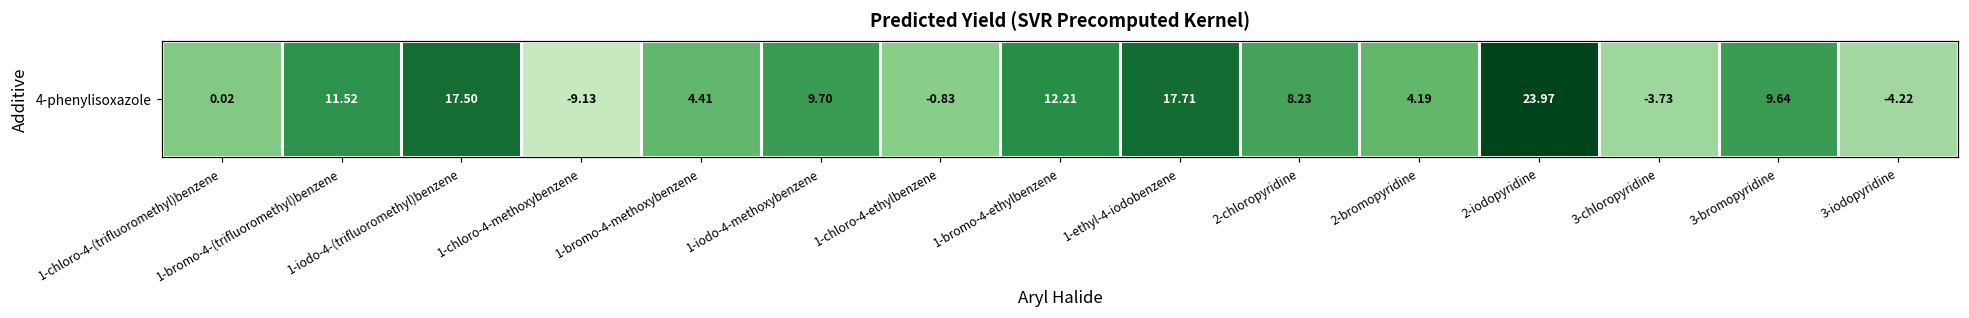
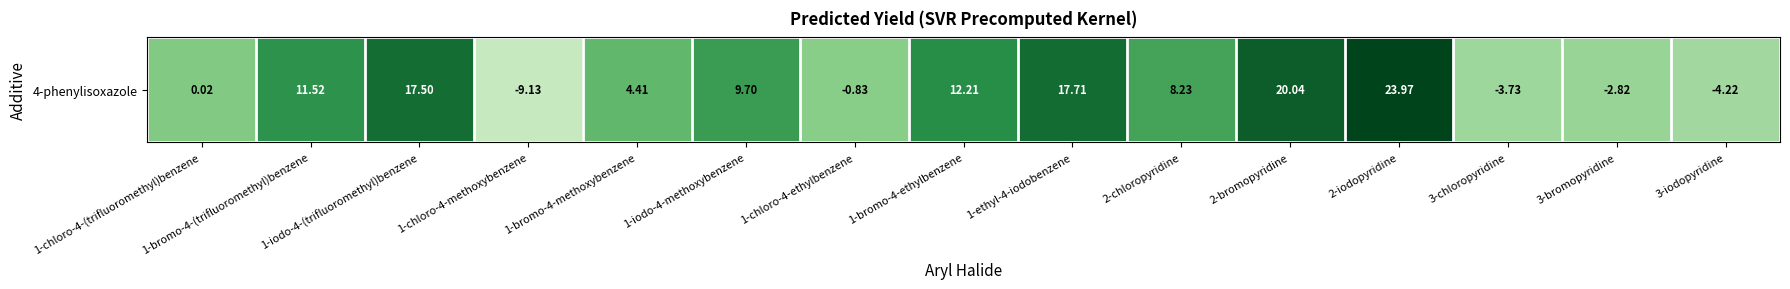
4-phenylisoxazole, 2-bromopyridine: 4.19 -> 20.04
4-phenylisoxazole, 3-bromopyridine: 9.64 -> -2.82
